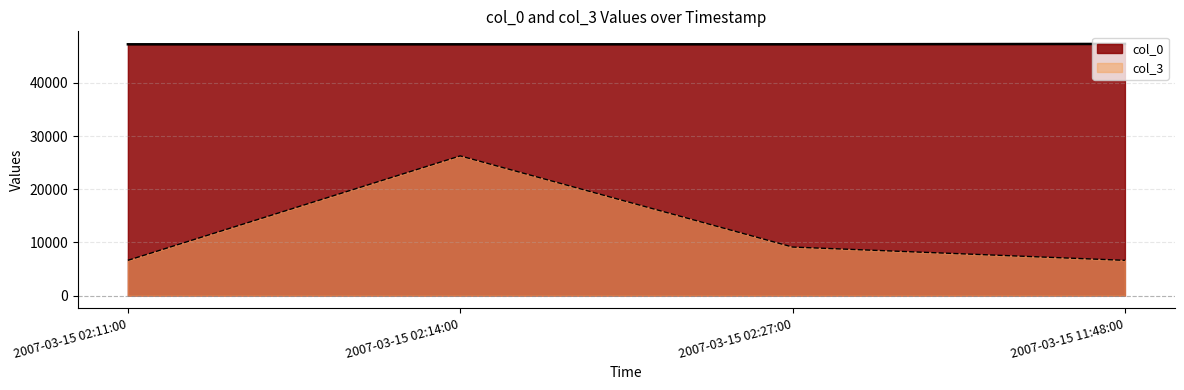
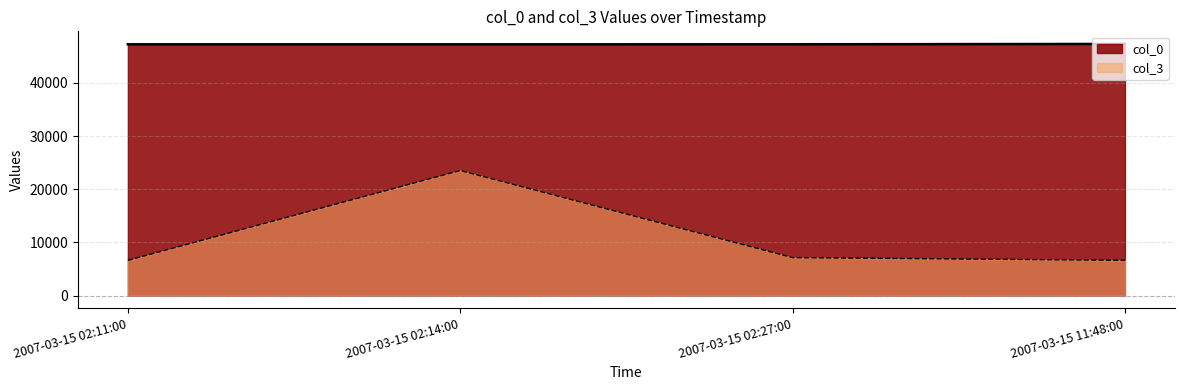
col_3, 2007-03-15 02:14:00: 26000 -> 24000
col_3, 2007-03-15 02:27:00: 9000 -> 7000
